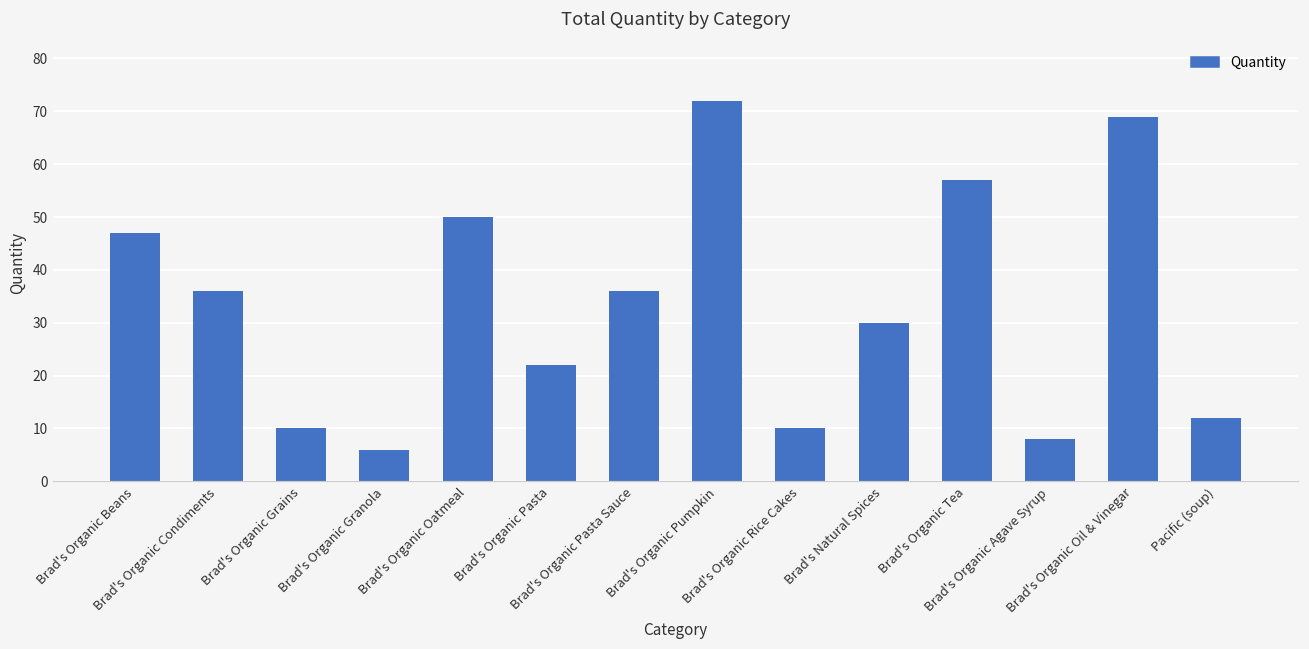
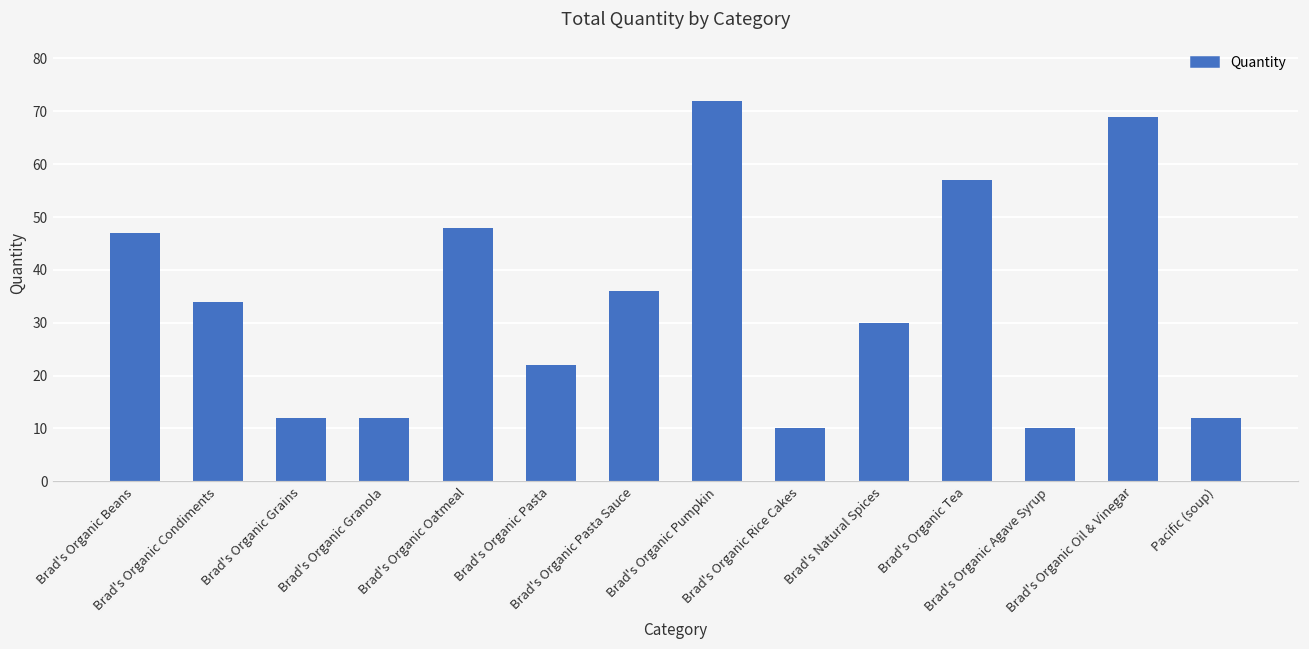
Brad's Organic Condiments: 36 -> 34
Brad's Organic Grains: 10 -> 12
Brad's Organic Granola: 6 -> 12
Brad's Organic Oatmeal: 50 -> 48
Brad's Organic Agave Syrup: 8 -> 10
